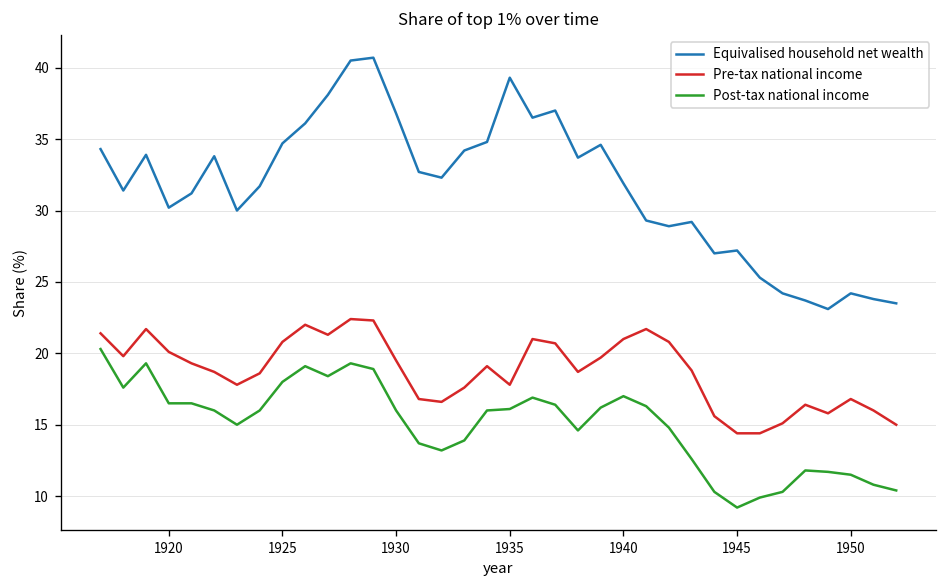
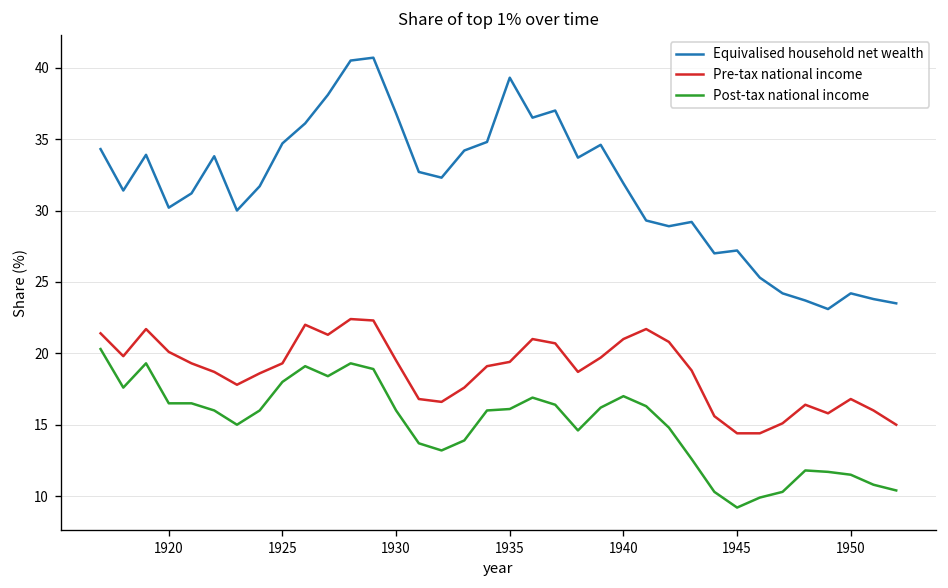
Pre-tax national income, 1925: 20.8 -> 19.3
Pre-tax national income, 1935: 17.8 -> 19.4
